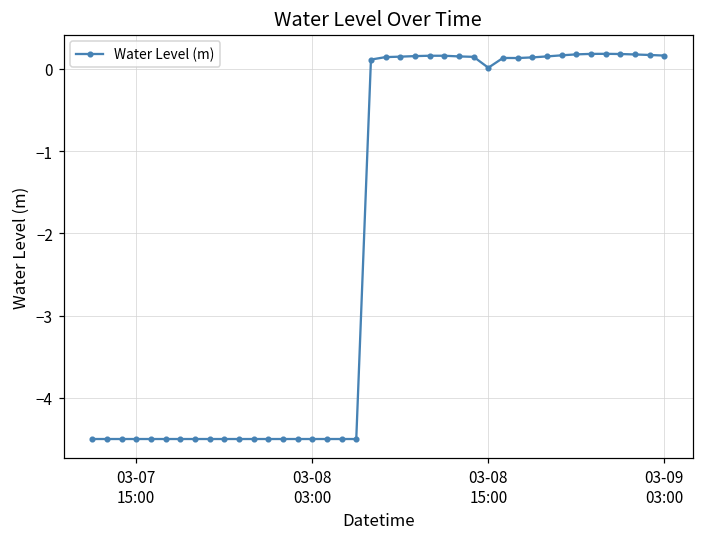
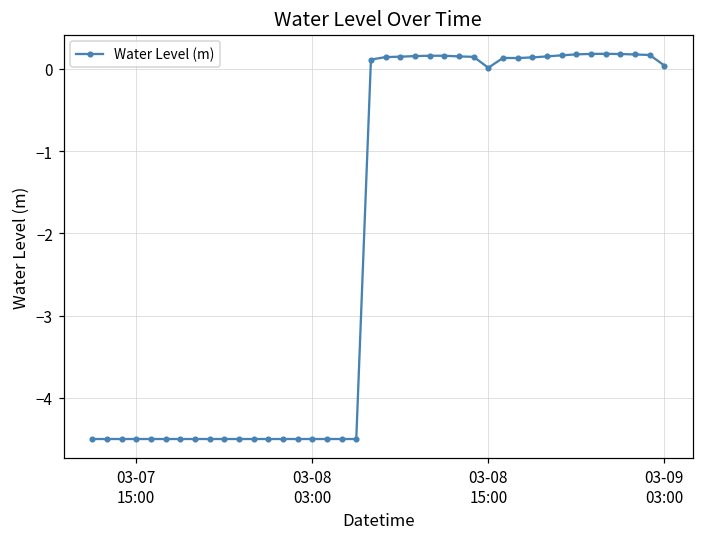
03-09 03:00: 0.2 -> 0.0
